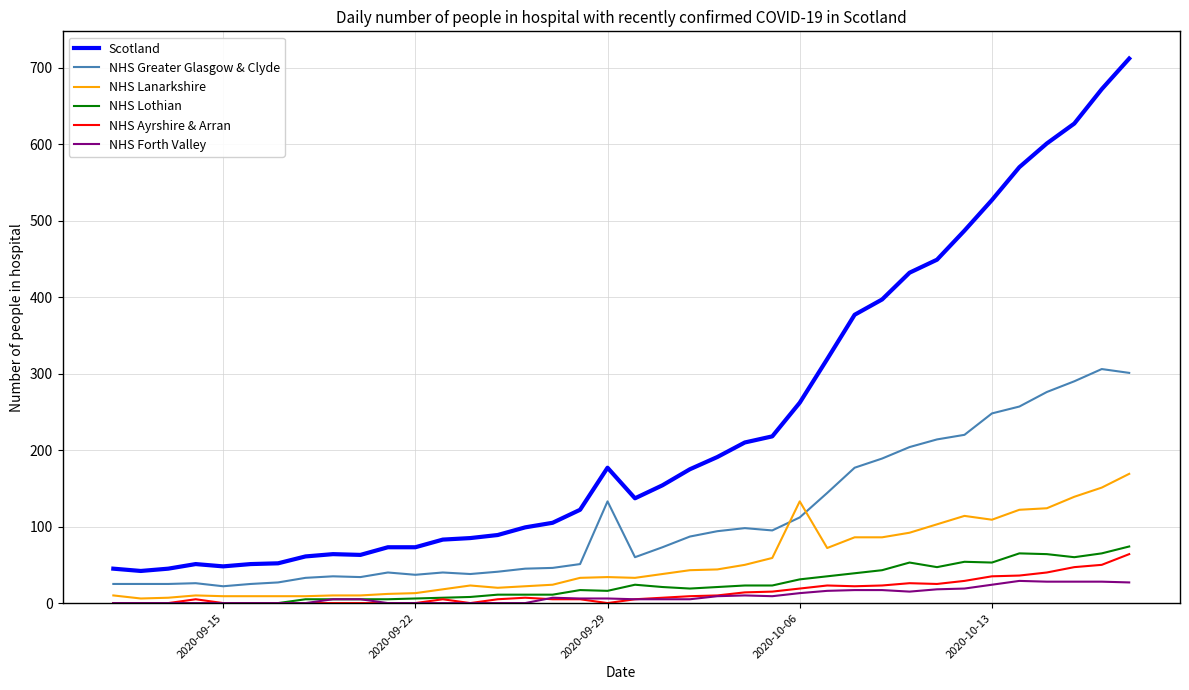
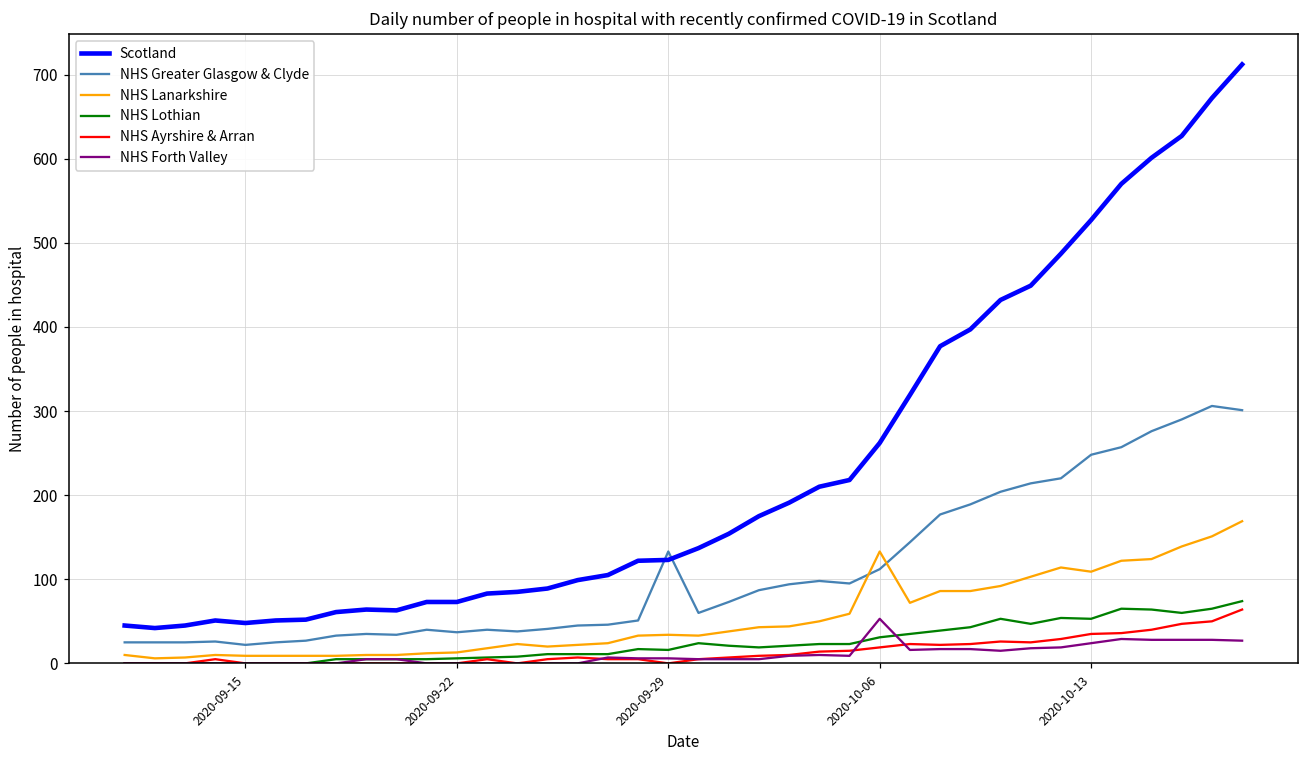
Scotland, 2020-09-29: 180 -> 120
NHS Forth Valley, 2020-10-06: 10 -> 50
